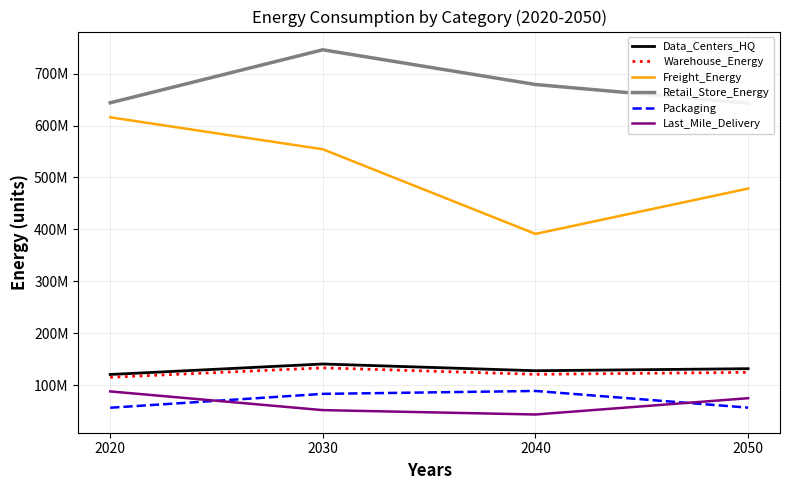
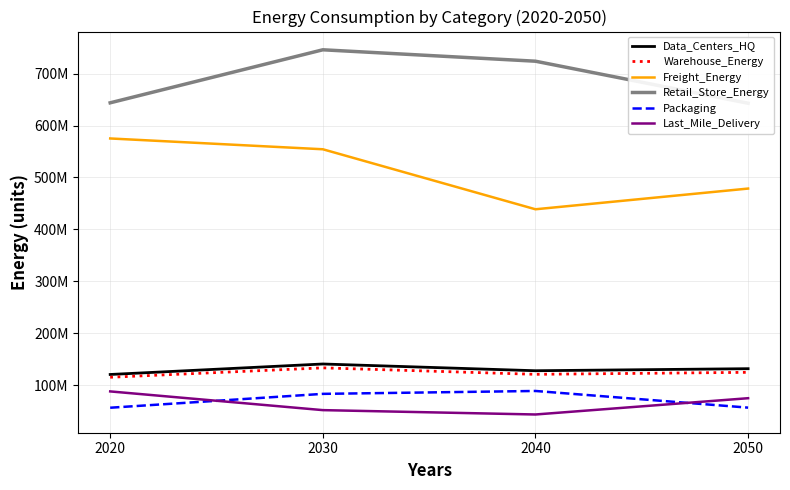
Freight_Energy, 2020: 620000000 -> 580000000
Freight_Energy, 2040: 390000000 -> 440000000
Retail_Store_Energy, 2040: 680000000 -> 720000000
